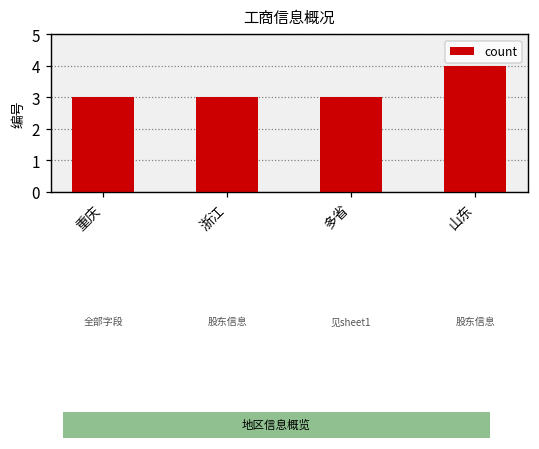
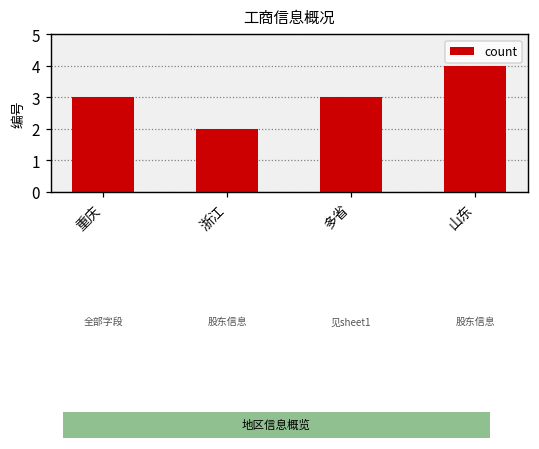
浙江: 3 -> 2
